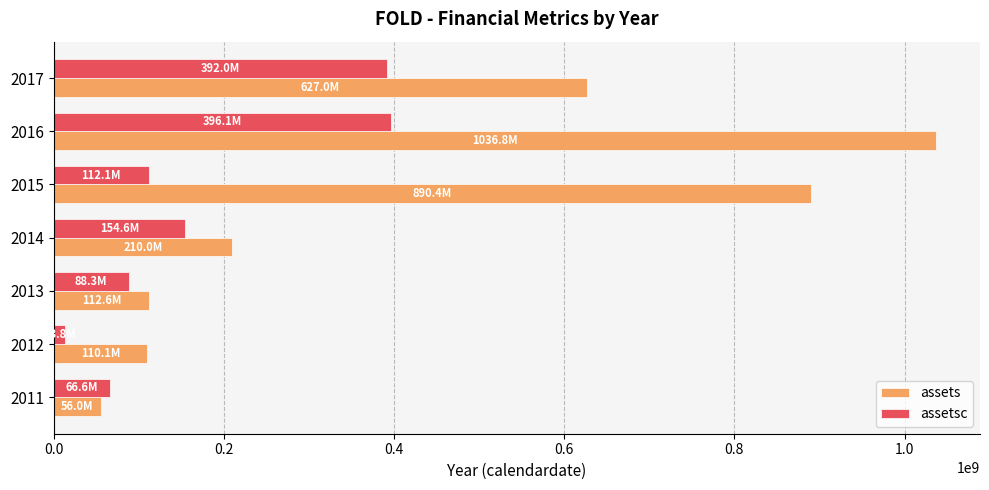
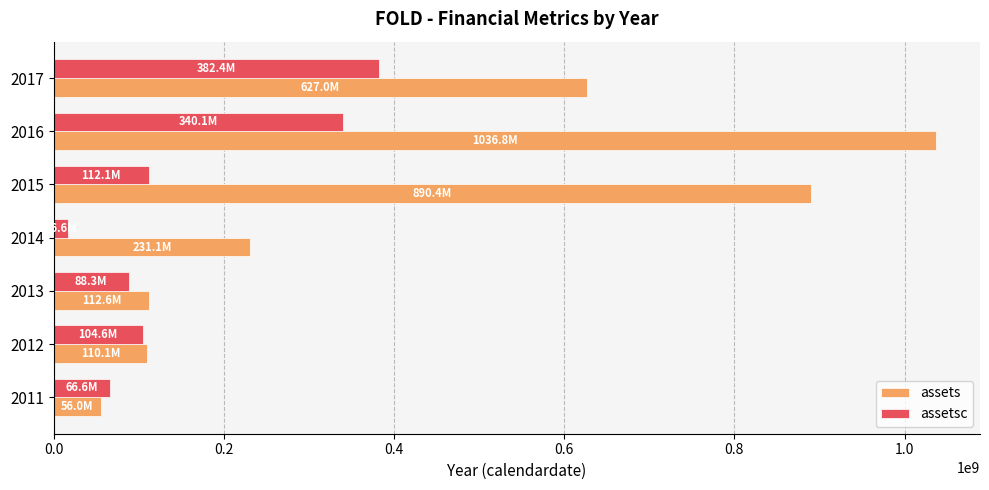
assetsc, 2017: 392.0M -> 382.4M
assetsc, 2016: 396.1M -> 340.1M
assetsc, 2014: 150000000 -> 20000000
assets, 2014: 210.0M -> 231.1M
assetsc, 2012: 10000000 -> 100000000
